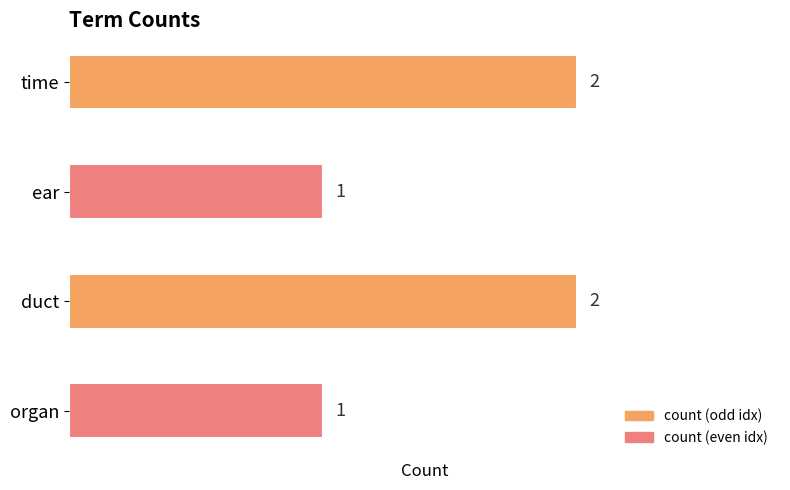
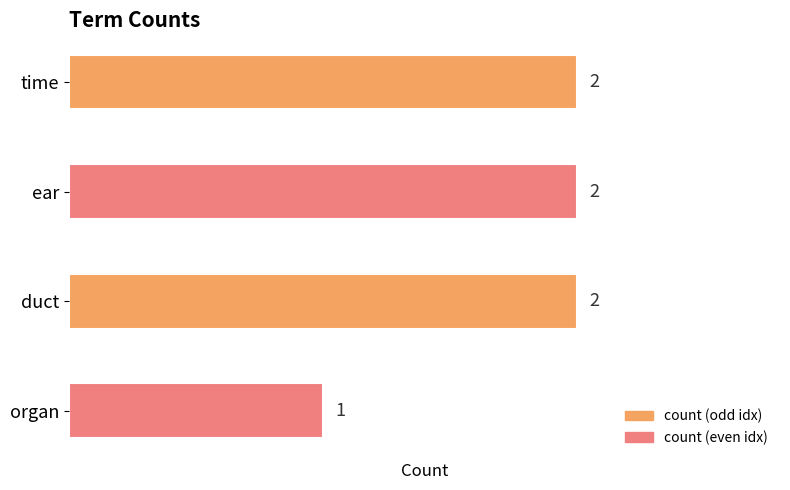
ear: 1 -> 2
